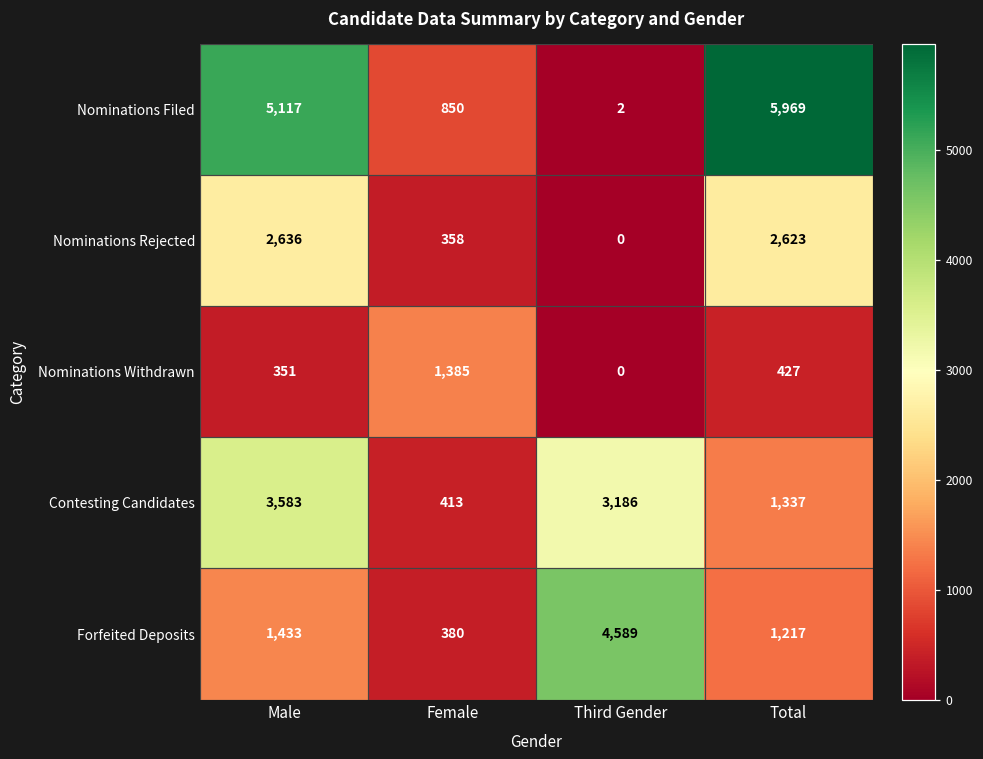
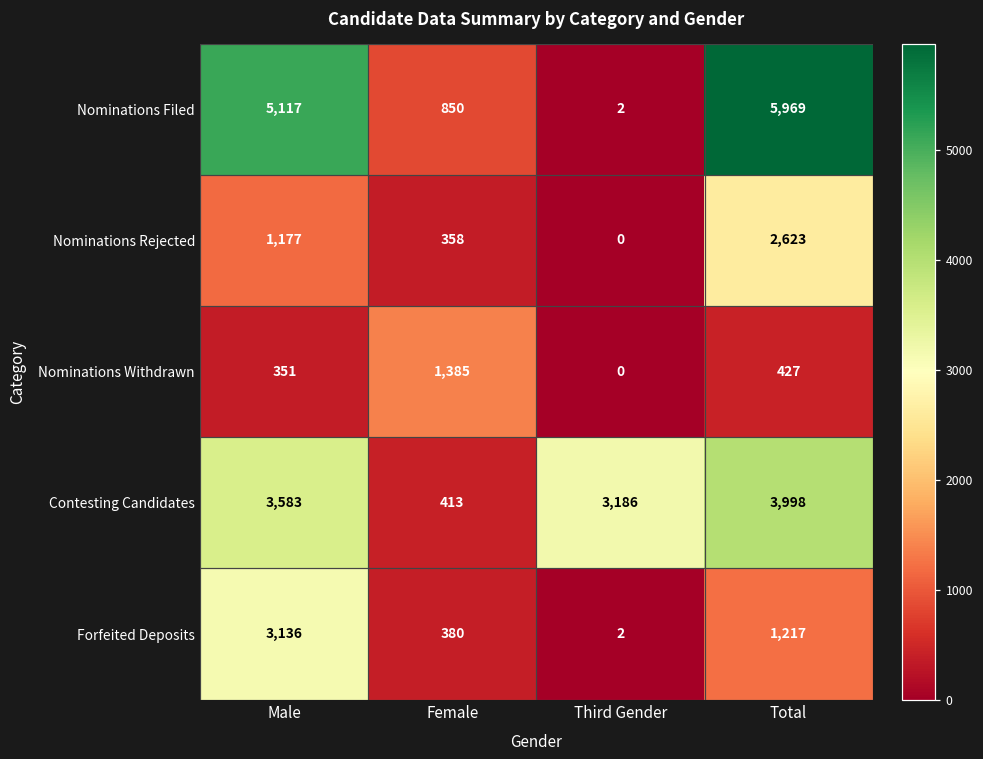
Nominations Rejected, Male: 2,636 -> 1,177
Contesting Candidates, Total: 1,337 -> 3,998
Forfeited Deposits, Male: 1,433 -> 3,136
Forfeited Deposits, Third Gender: 4,589 -> 2
